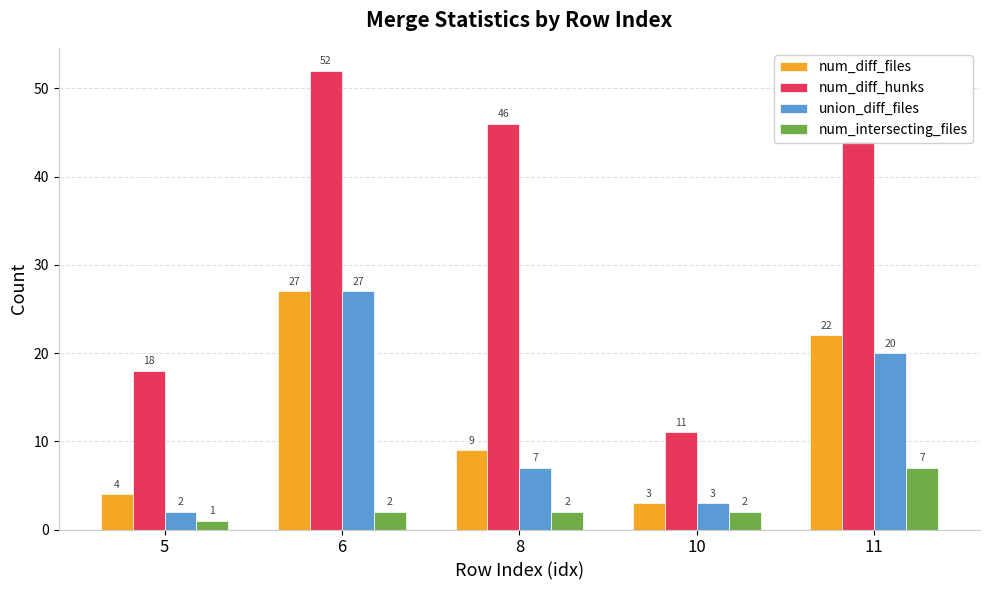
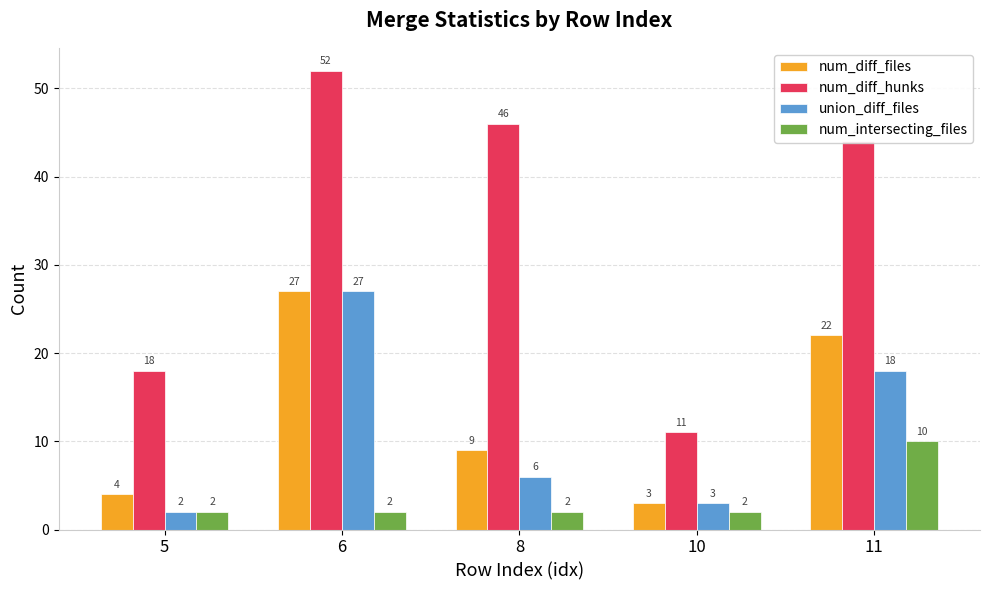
num_intersecting_files, 5: 1 -> 2
union_diff_files, 8: 7 -> 6
union_diff_files, 11: 20 -> 18
num_intersecting_files, 11: 7 -> 10
